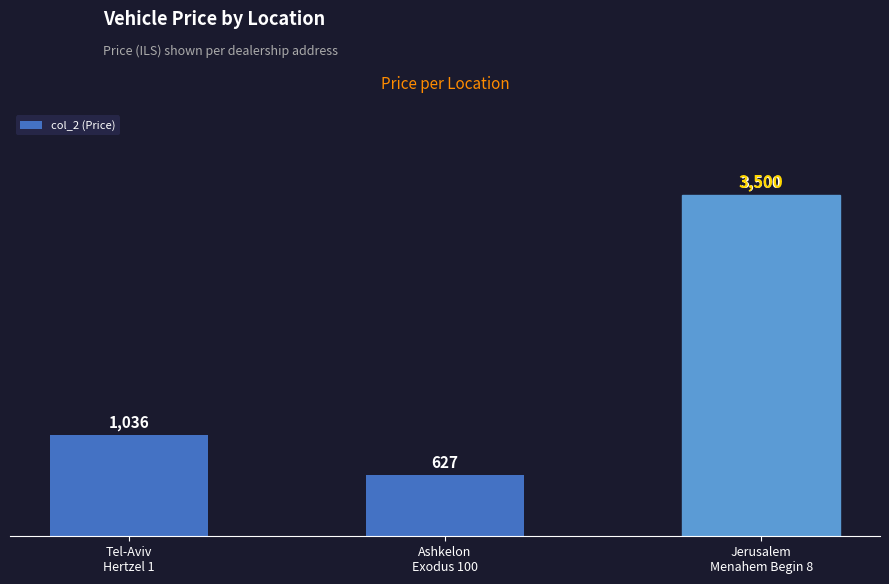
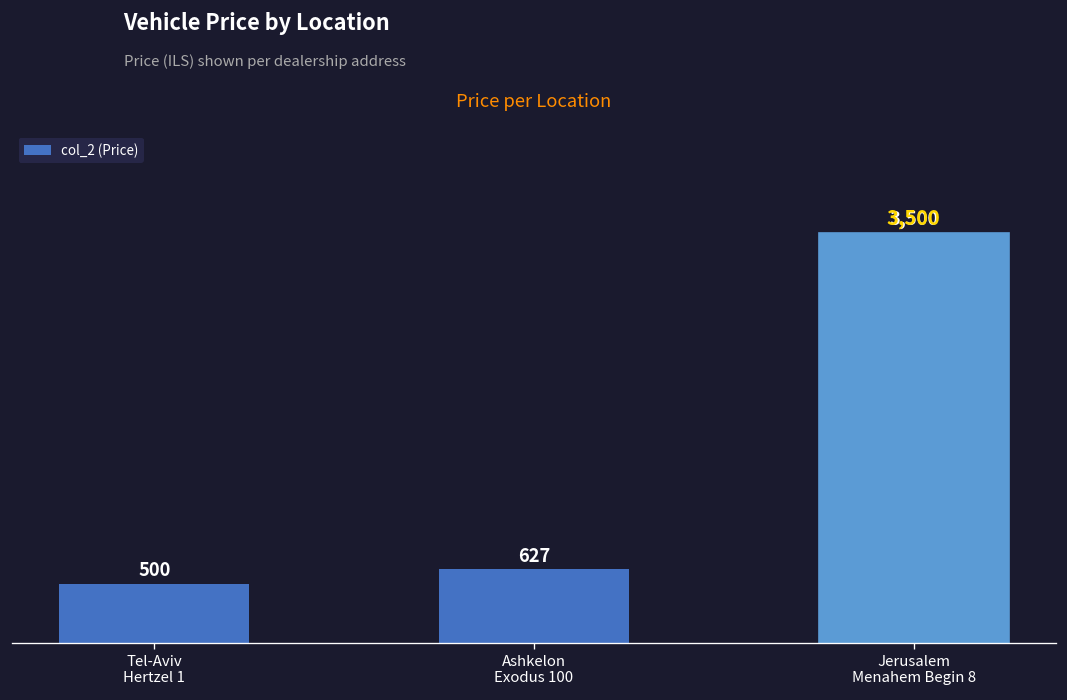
Tel-Aviv Hertzel 1: 1,036 -> 500
